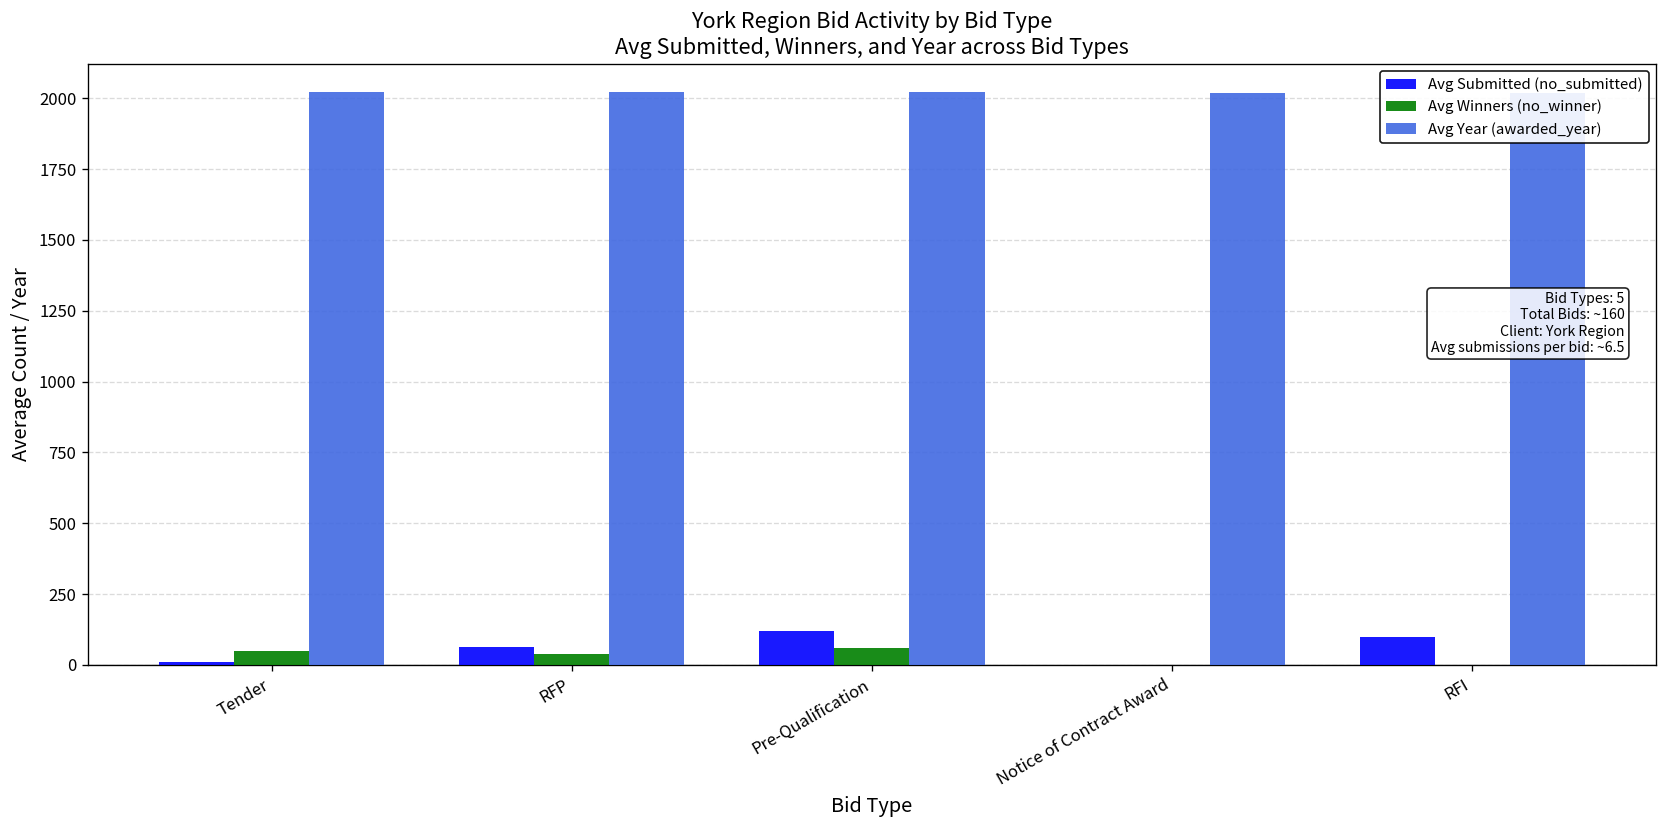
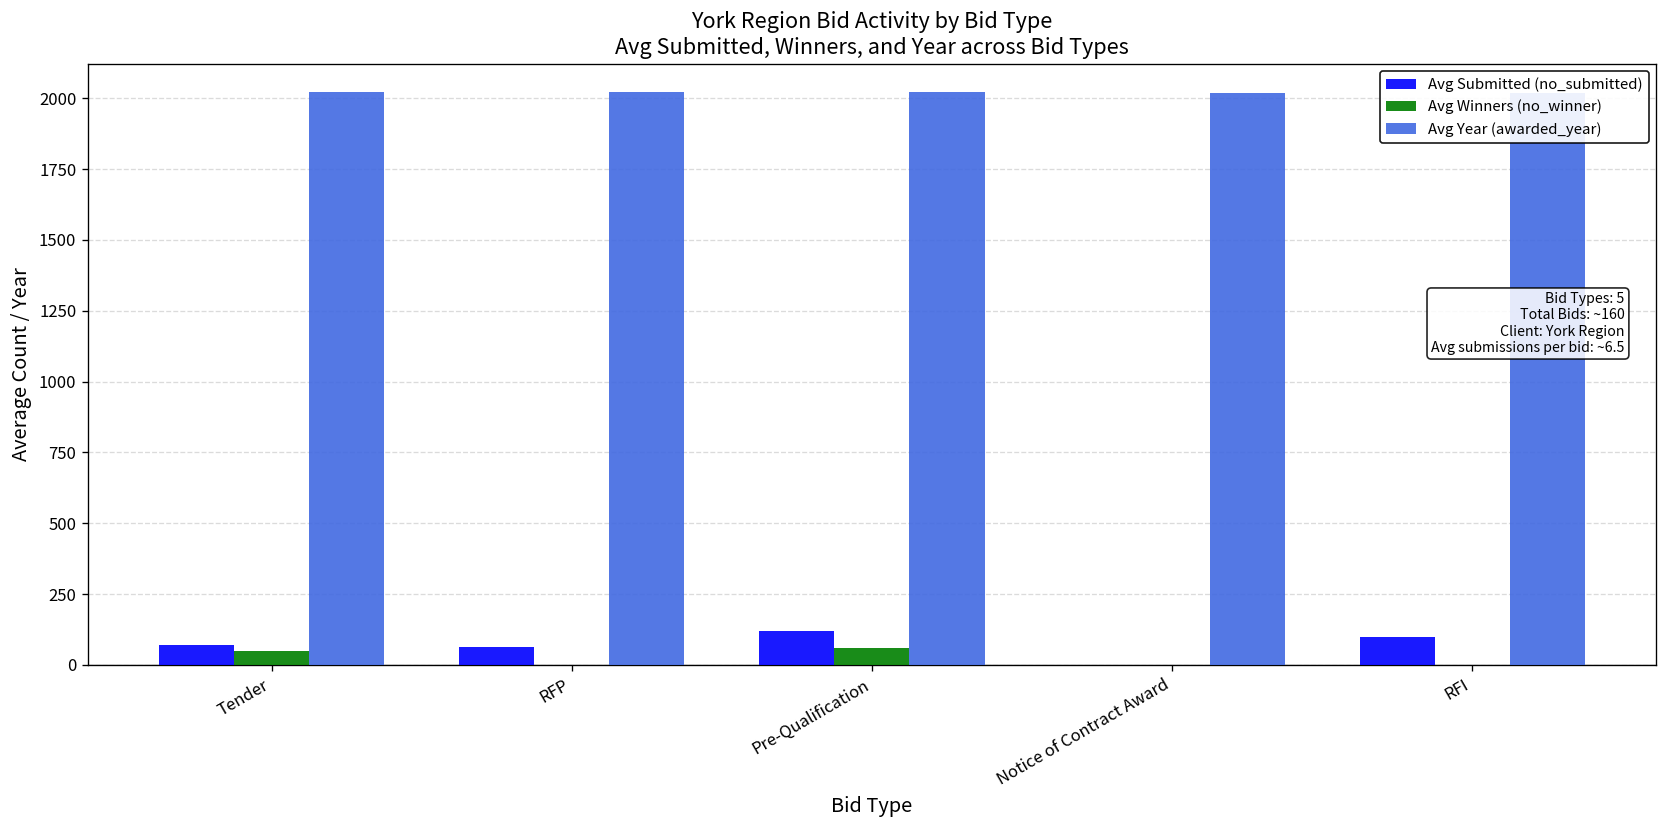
Avg Submitted (no_submitted), Tender: 10 -> 70
Avg Winners (no_winner), RFP: 40 -> 0
